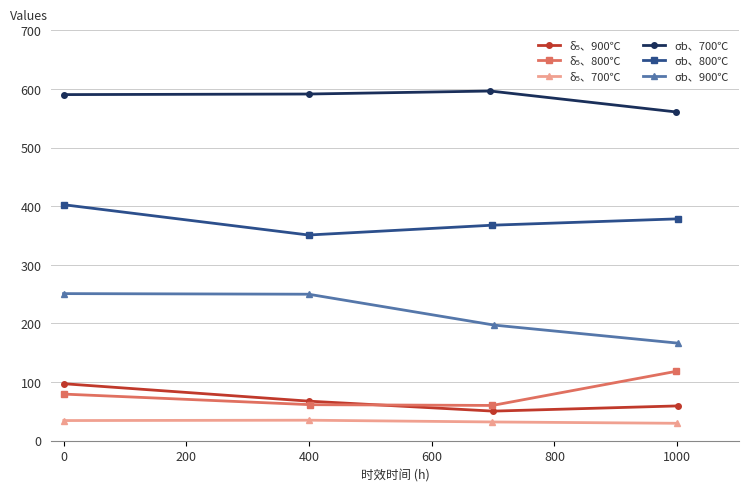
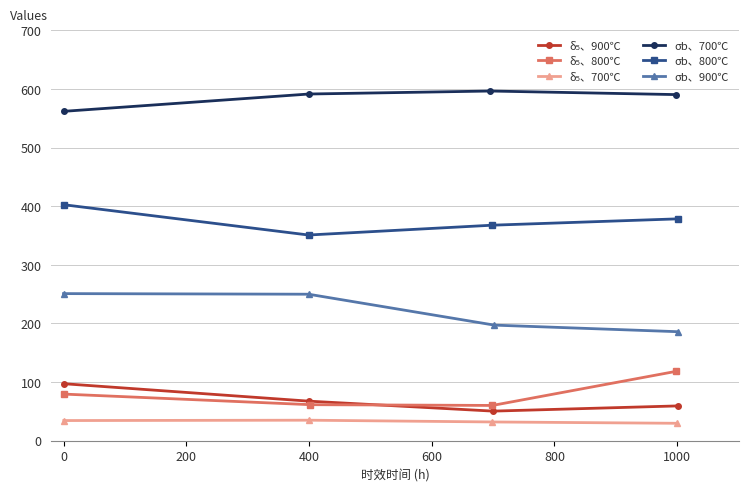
σb、700℃, 0: 590 -> 560
σb、700℃, 1000: 560 -> 590
σb、900℃, 1000: 170 -> 190
